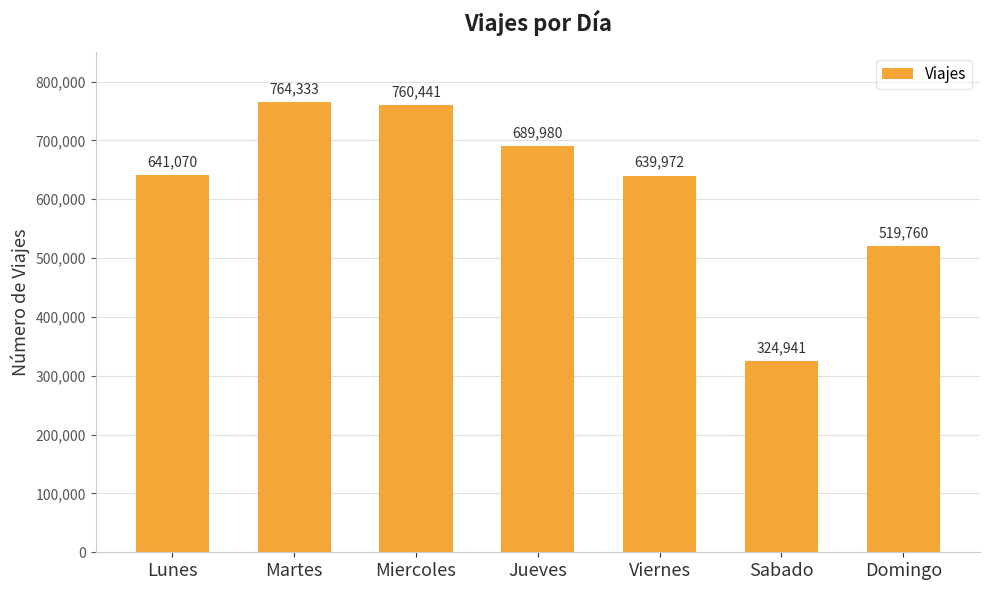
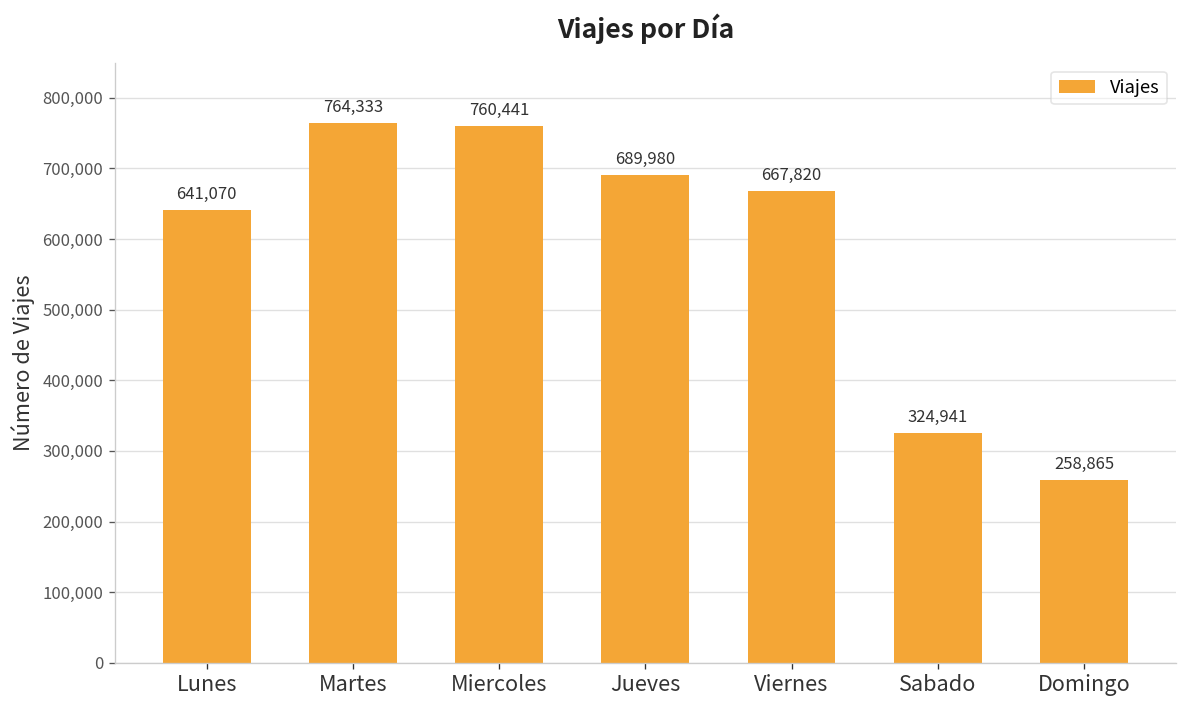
Viernes: 639,972 -> 667,820
Domingo: 519,760 -> 258,865
